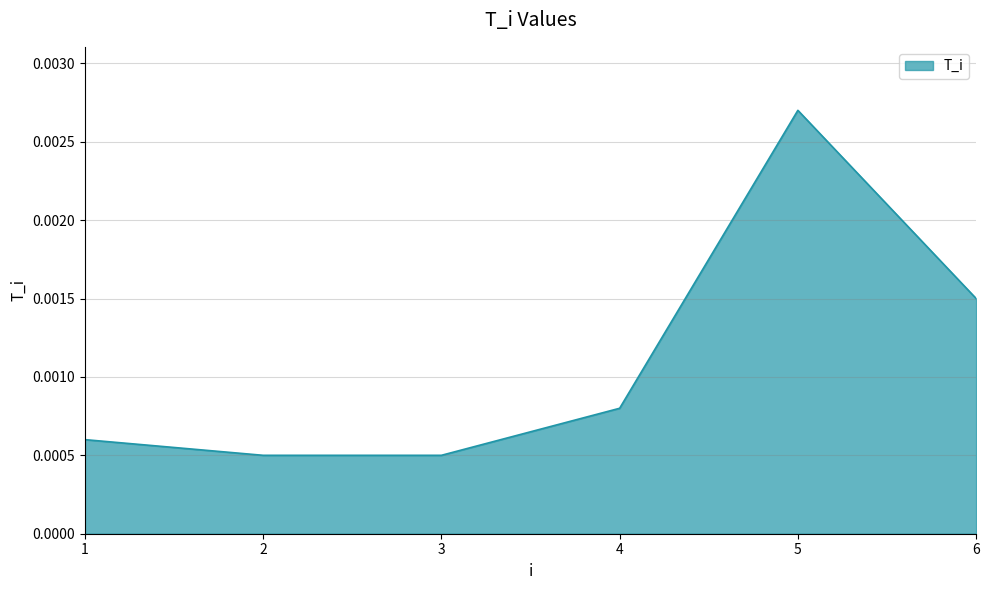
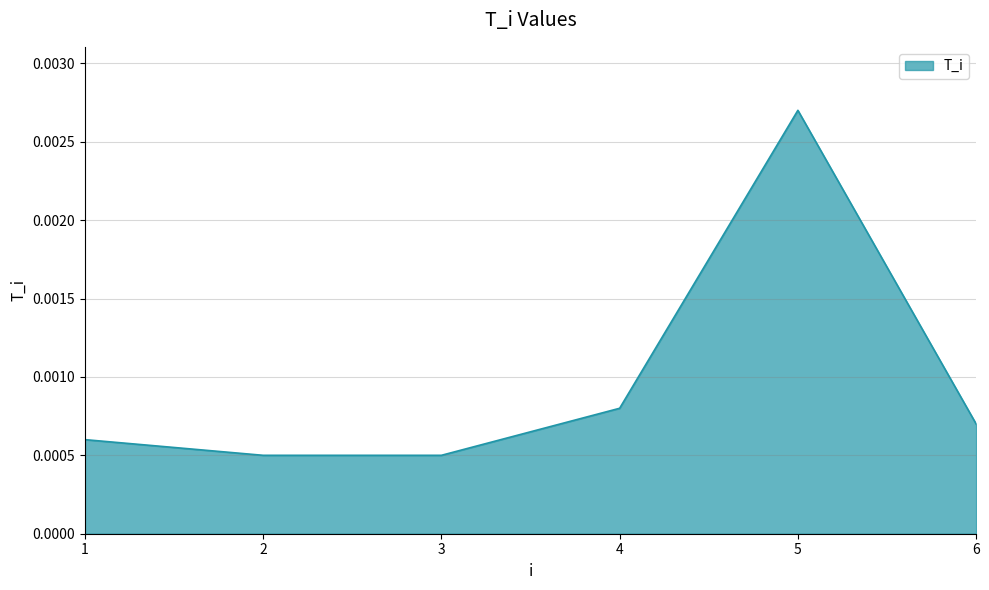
6: 0.0015 -> 0.0007
